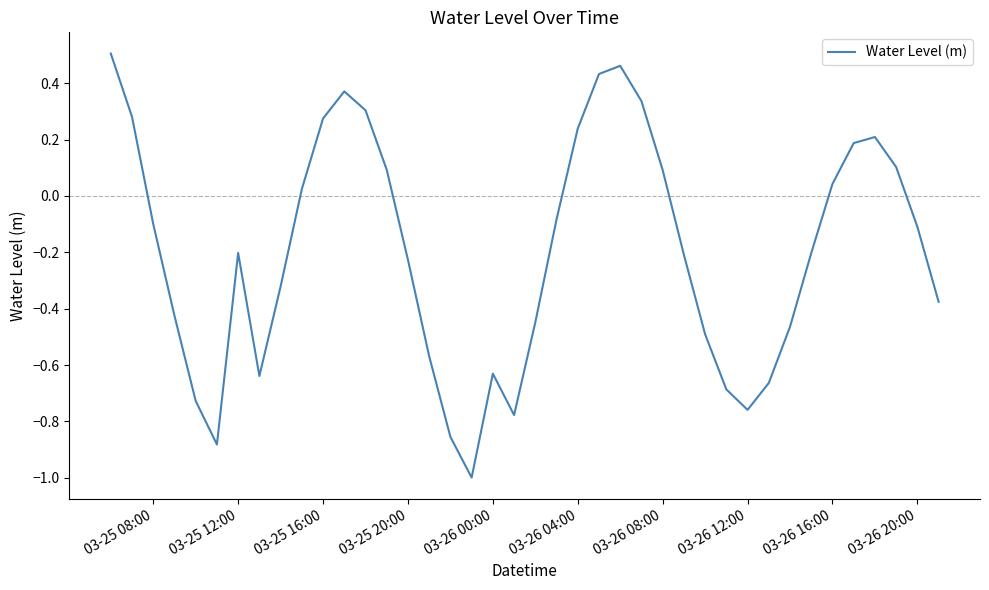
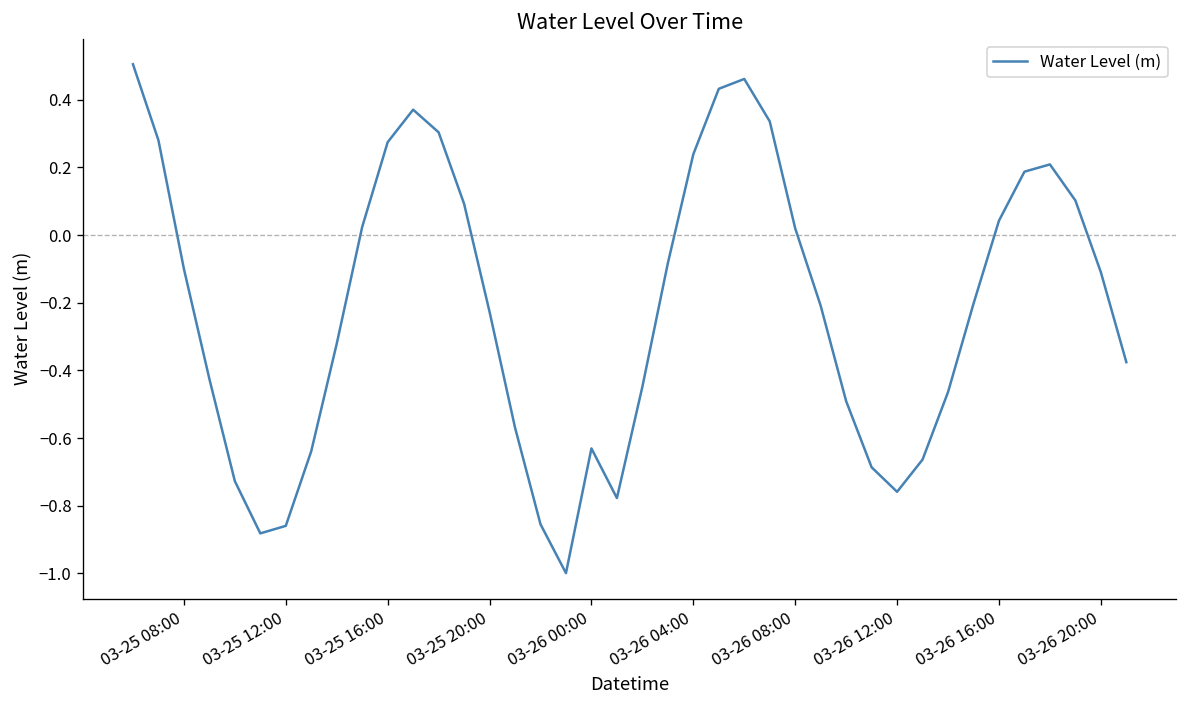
03-25 12:00: -0.20 -> -0.86
03-26 08:00: 0.09 -> 0.02
